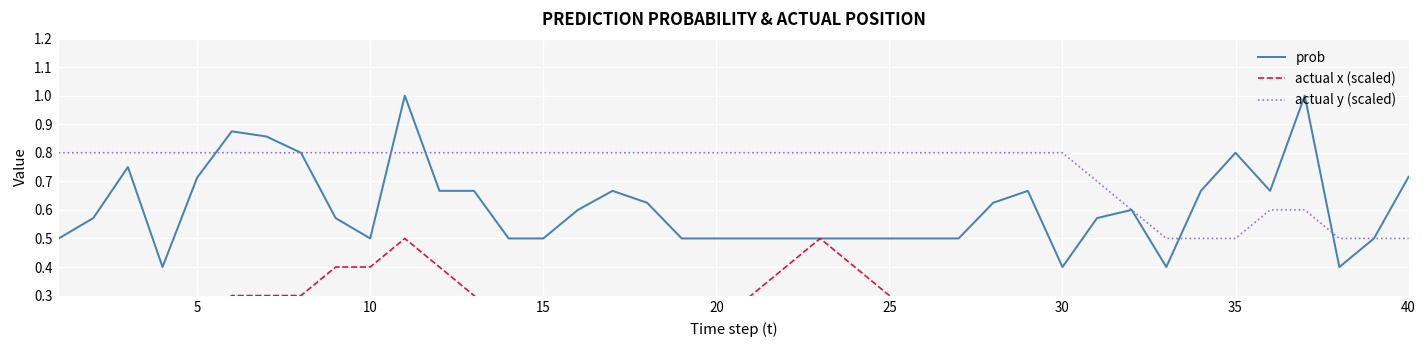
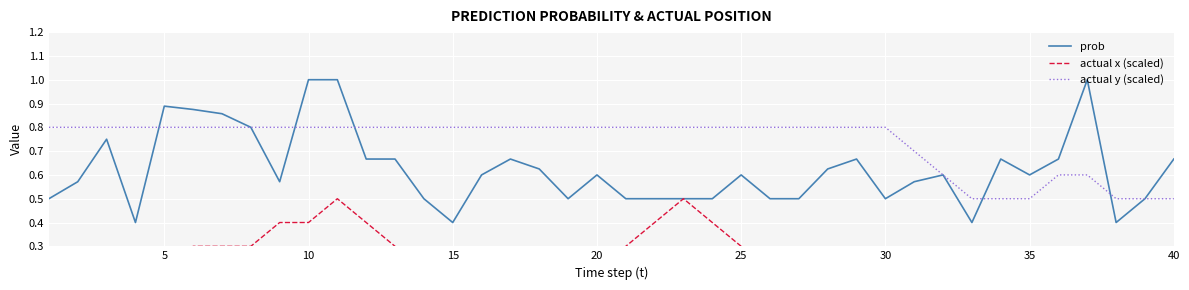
prob, 5: 0.71 -> 0.89
prob, 10: 0.5 -> 1.0
prob, 15: 0.5 -> 0.4
prob, 20: 0.5 -> 0.6
prob, 25: 0.5 -> 0.6
prob, 30: 0.4 -> 0.5
prob, 35: 0.8 -> 0.6
prob, 40: 0.72 -> 0.67
